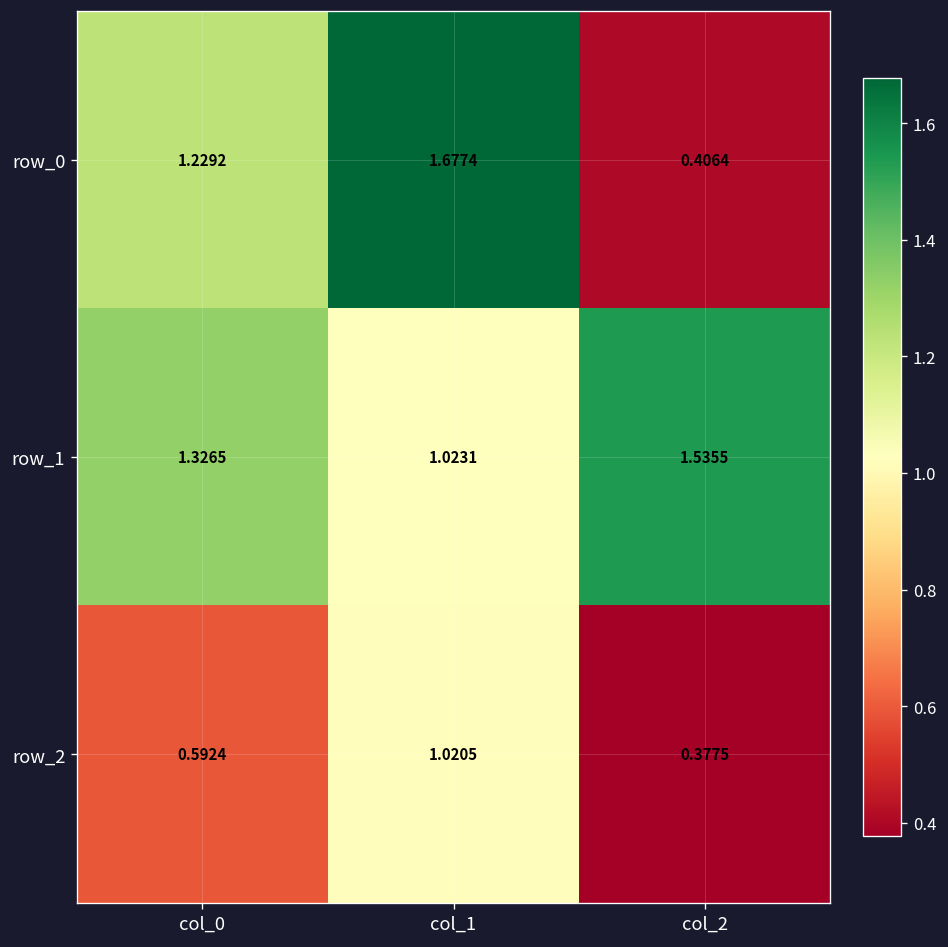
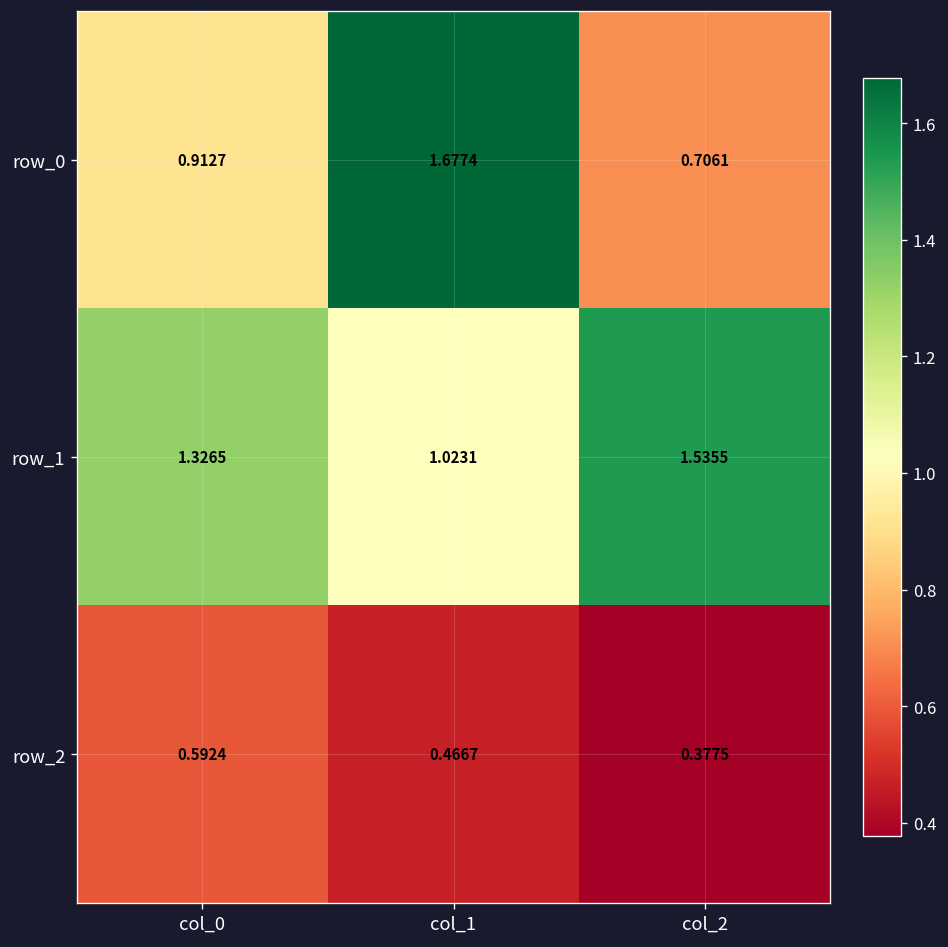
row_0, col_0: 1.2292 -> 0.9127
row_0, col_2: 0.4064 -> 0.7061
row_2, col_1: 1.0205 -> 0.4667
